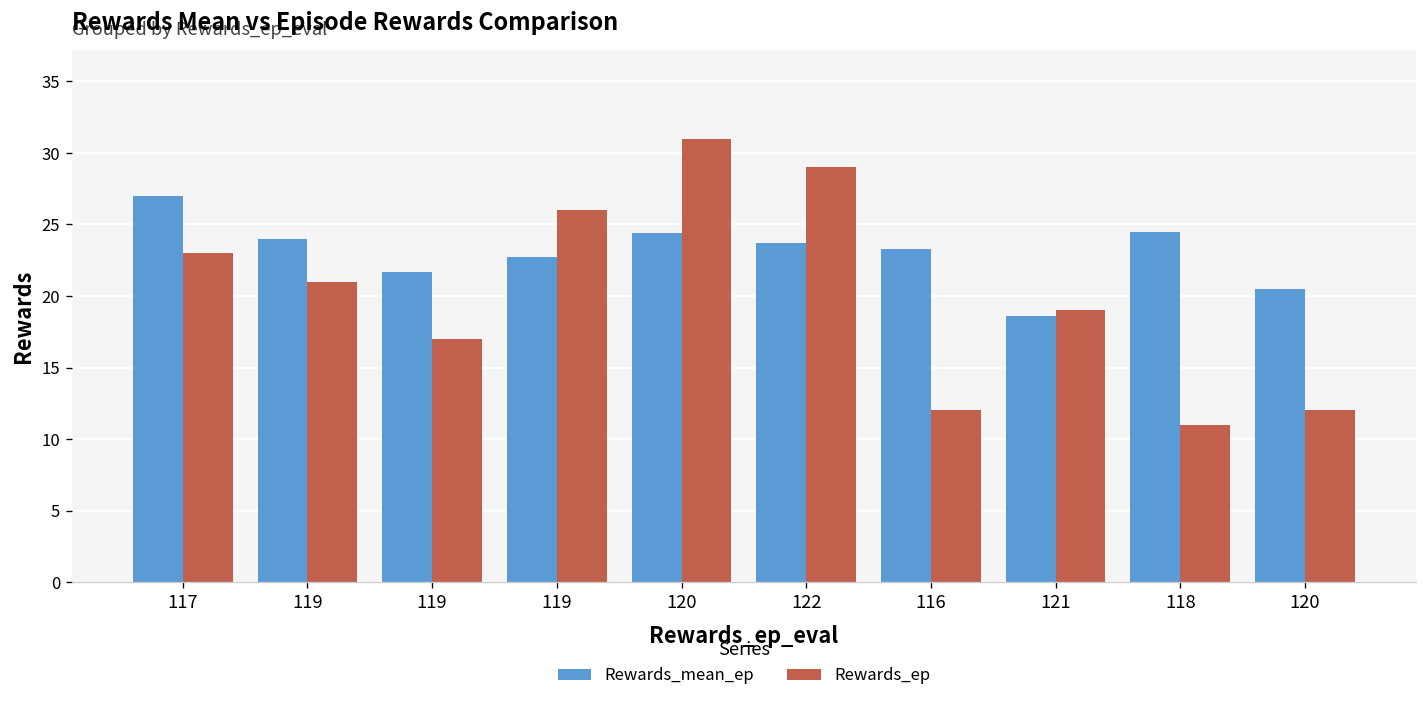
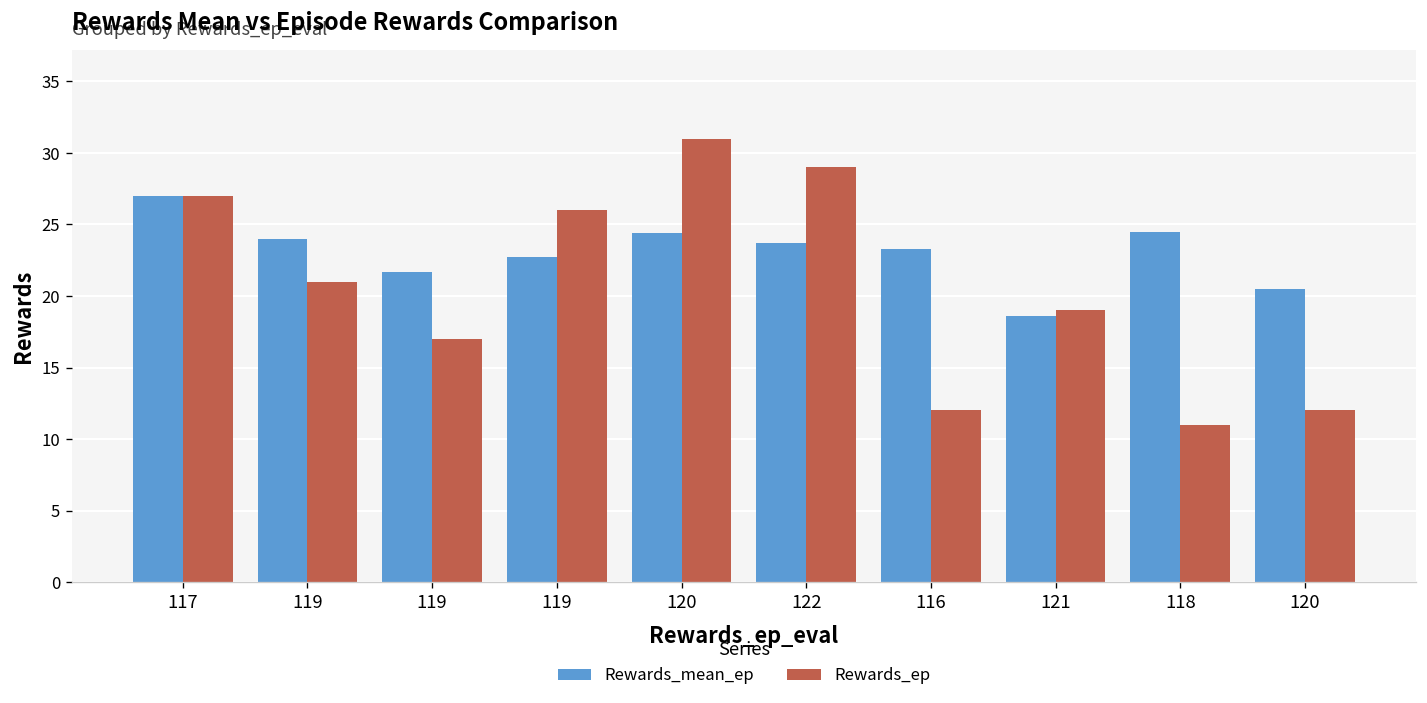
Rewards_ep, 117: 23 -> 27
